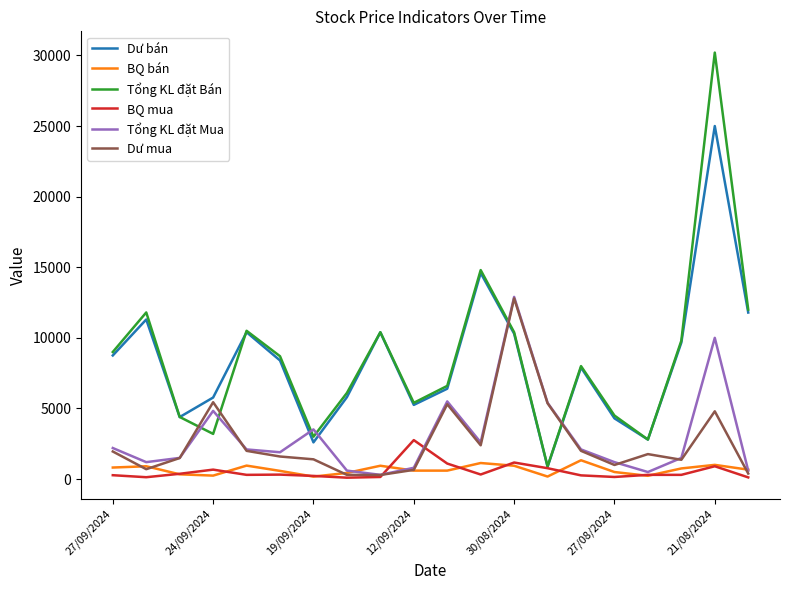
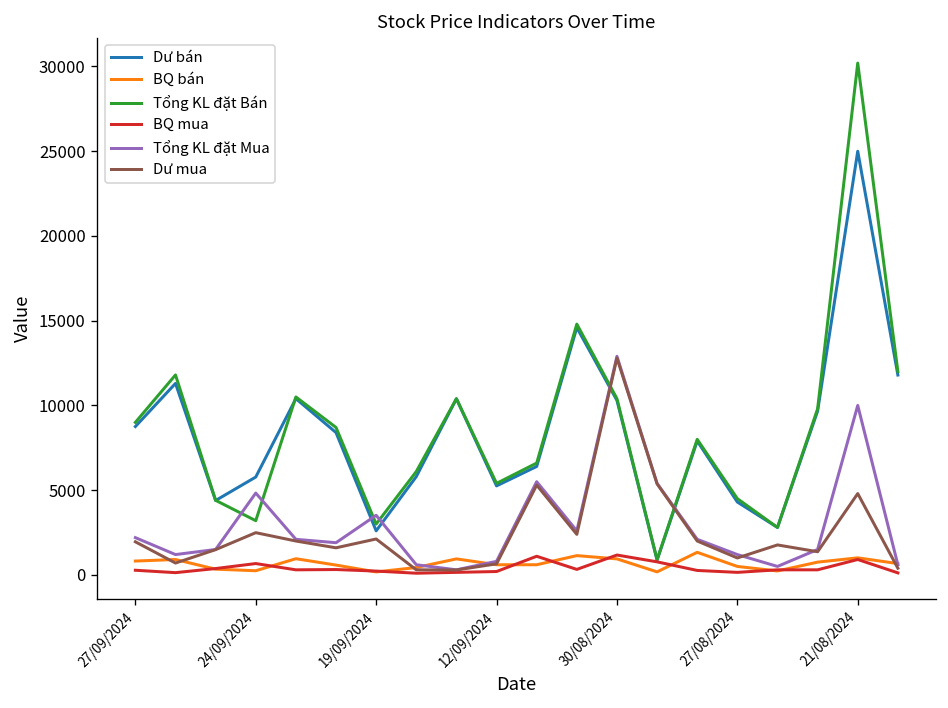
Dư mua, 24/09/2024: 5400 -> 2500
Dư mua, 19/09/2024: 1400 -> 2100
BQ mua, 12/09/2024: 2800 -> 200
